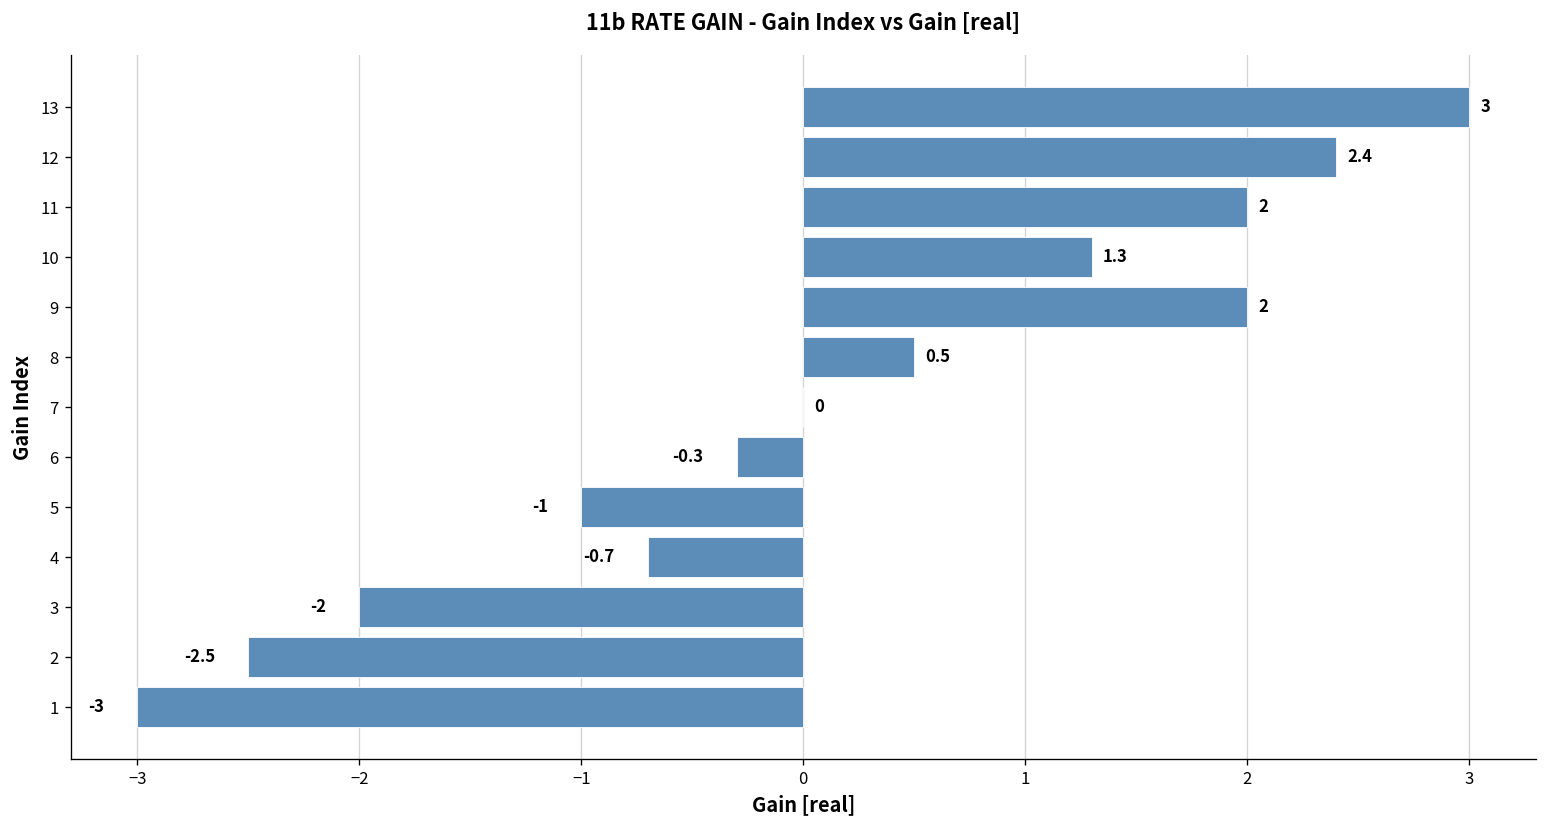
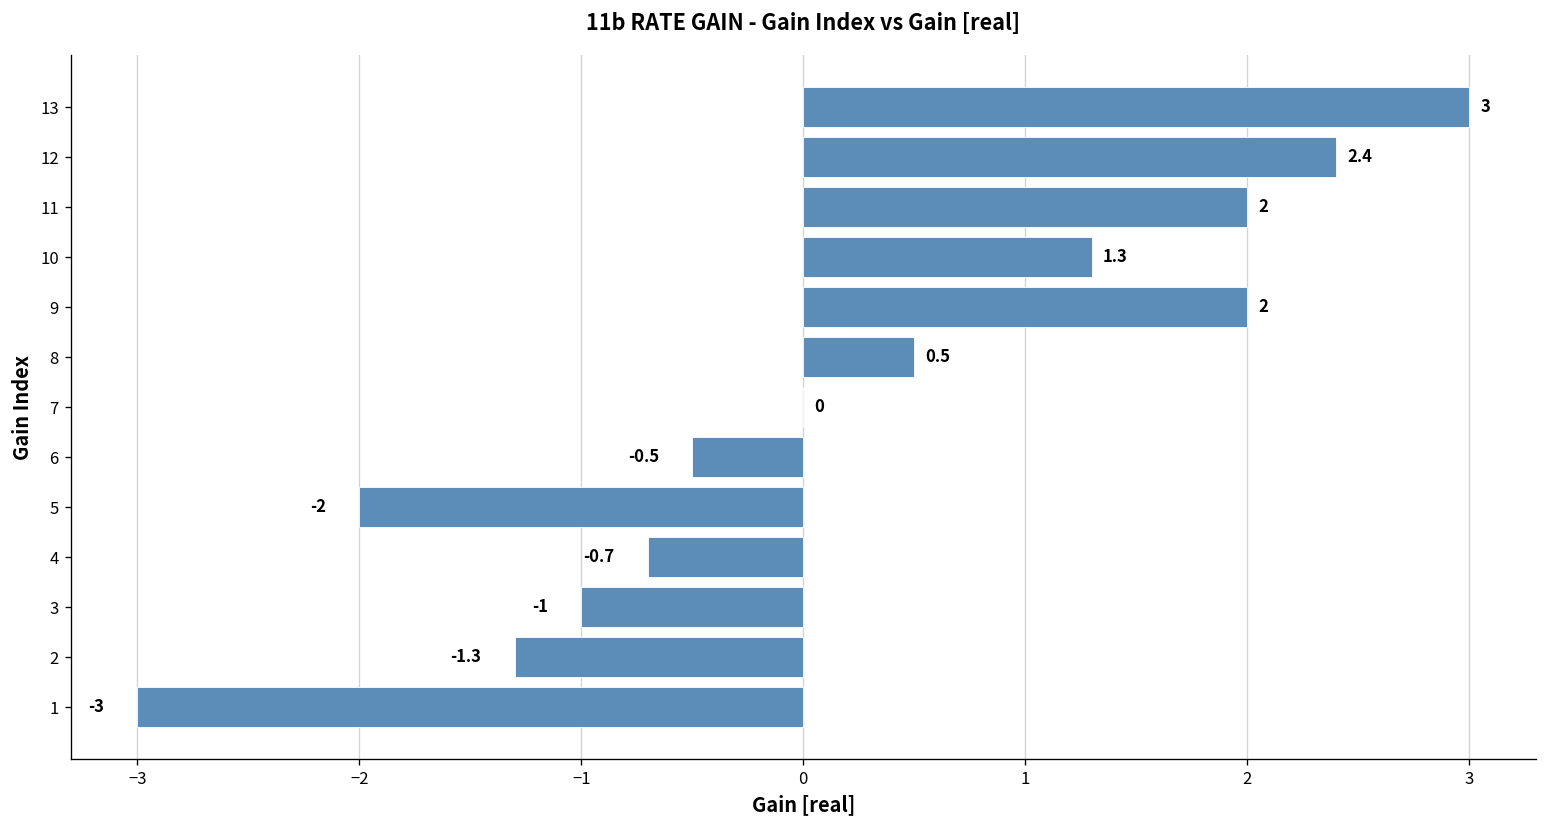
6: -0.3 -> -0.5
5: -1 -> -2
3: -2 -> -1
2: -2.5 -> -1.3
